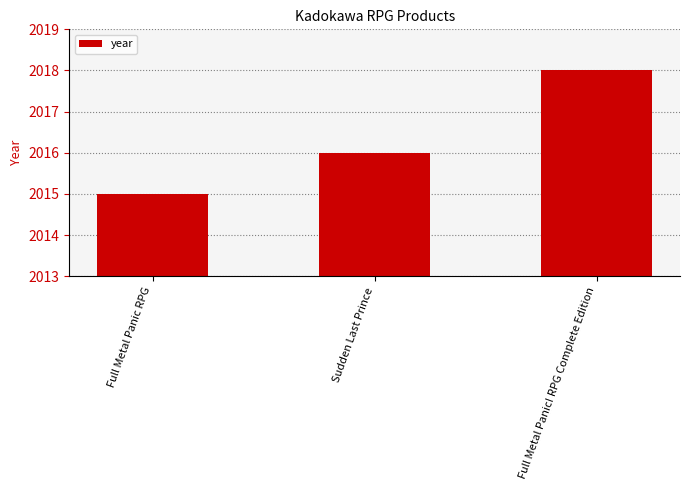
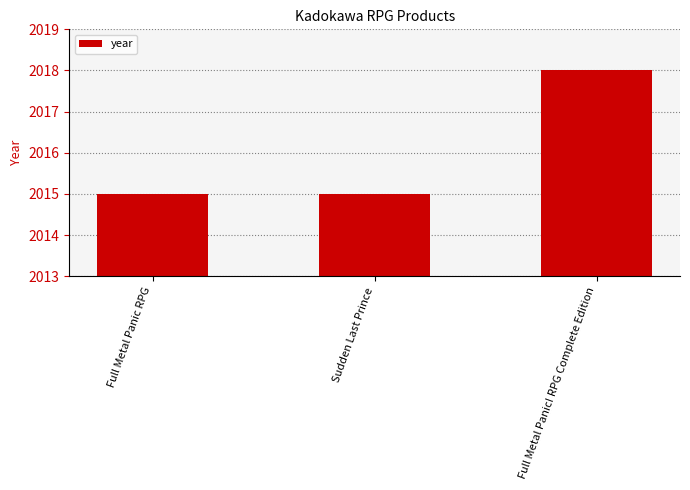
Sudden Last Prince: 2016 -> 2015
